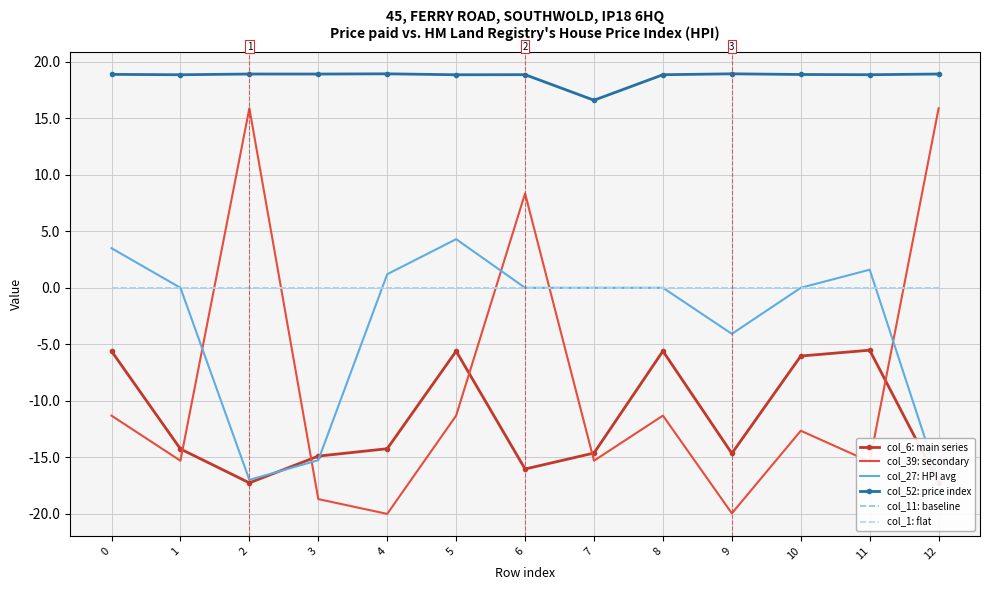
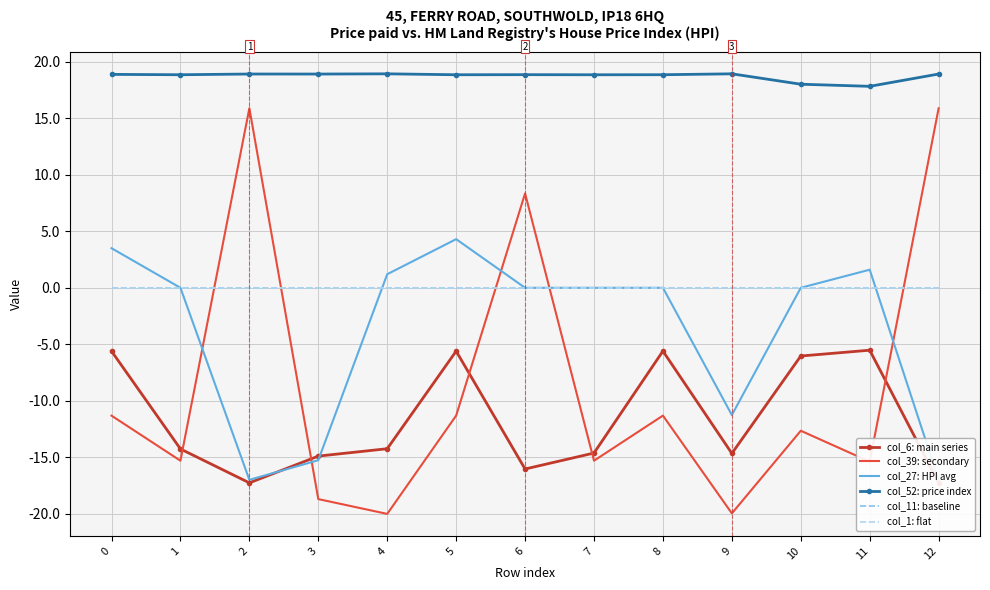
col_52: price index, 7: 16.6 -> 18.8
col_27: HPI avg, 9: -4.1 -> -11.3
col_52: price index, 10: 18.9 -> 18.0
col_52: price index, 11: 18.8 -> 17.8
